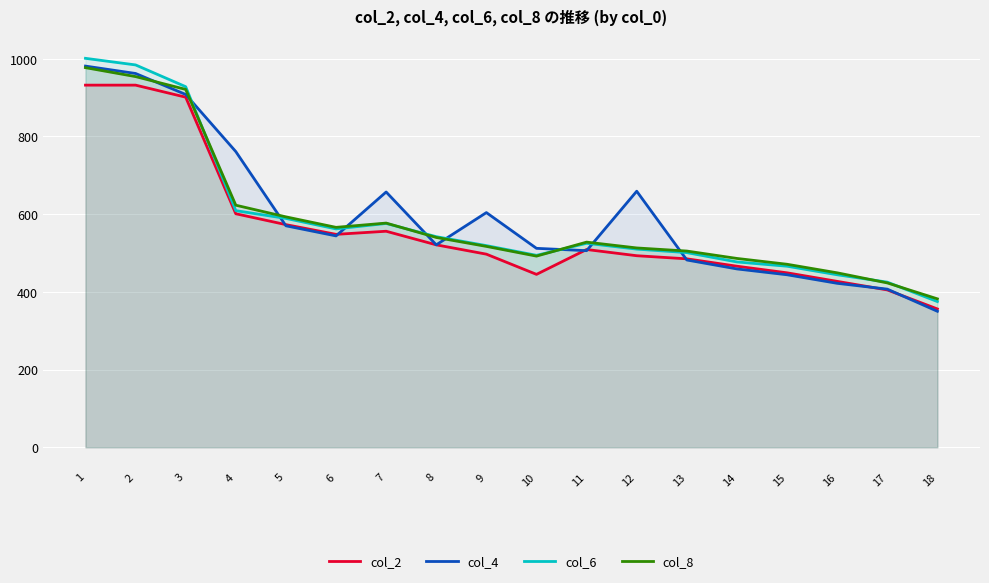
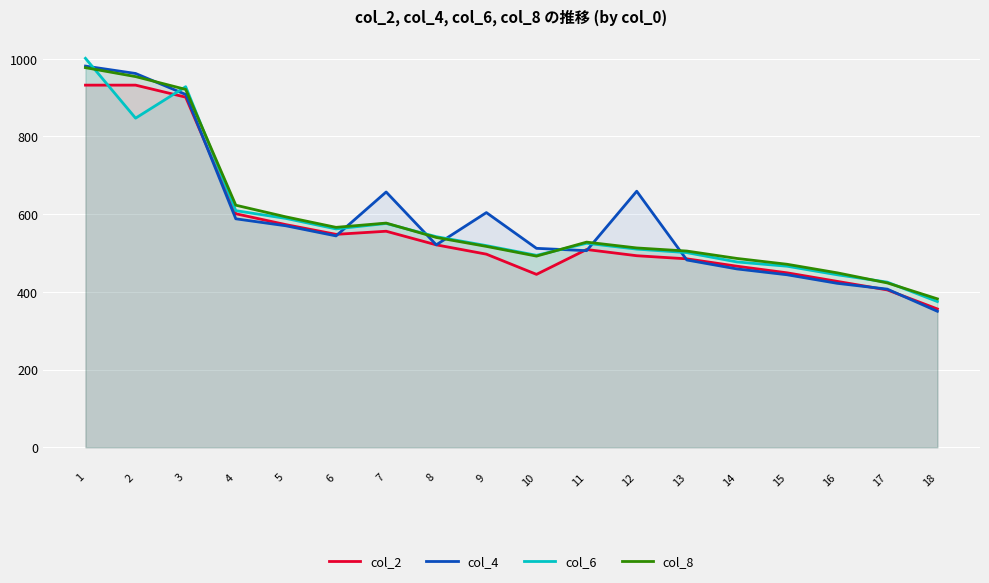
col_6, 2: 980 -> 850
col_4, 4: 760 -> 590
